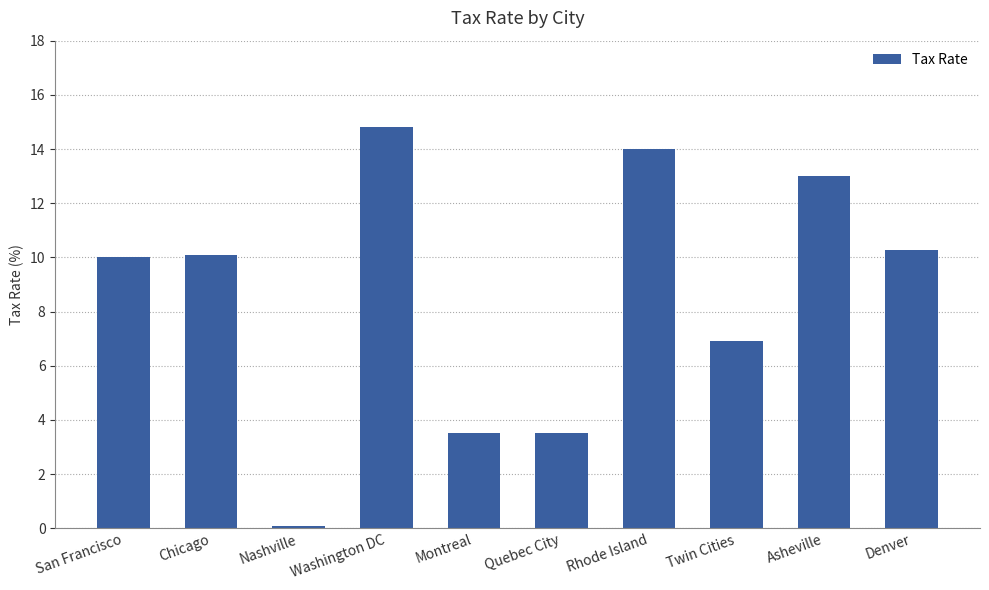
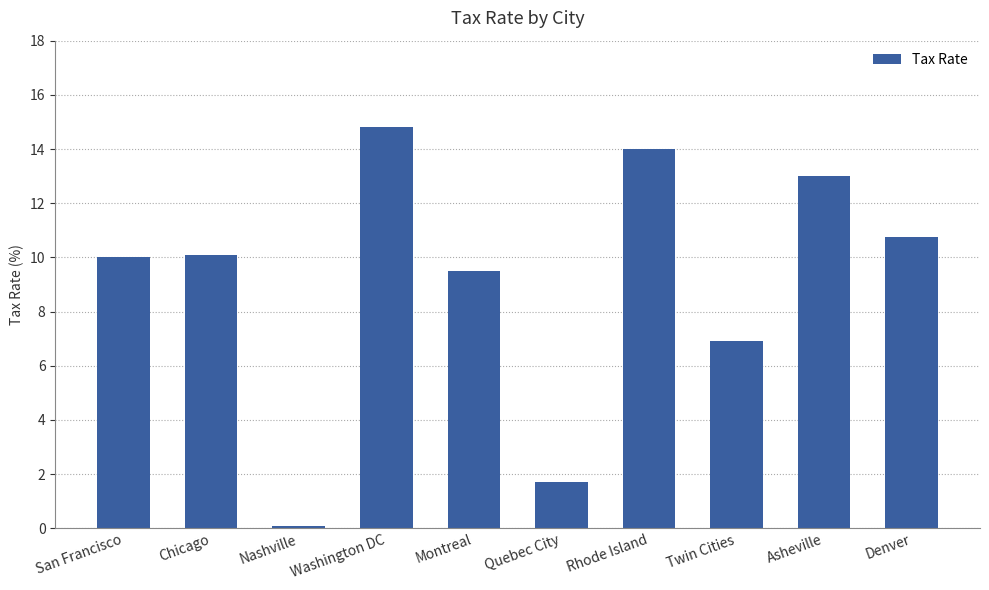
Montreal: 3.5 -> 9.5
Quebec City: 3.5 -> 1.7
Denver: 10.3 -> 10.8
